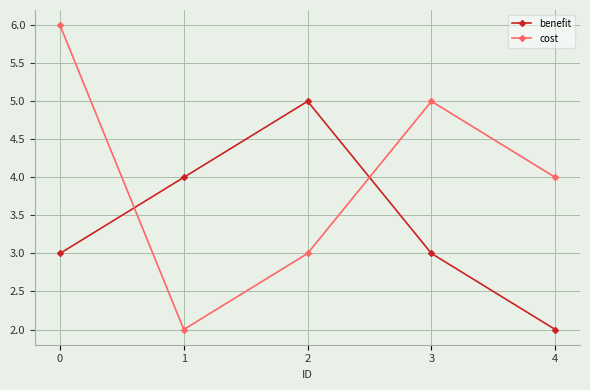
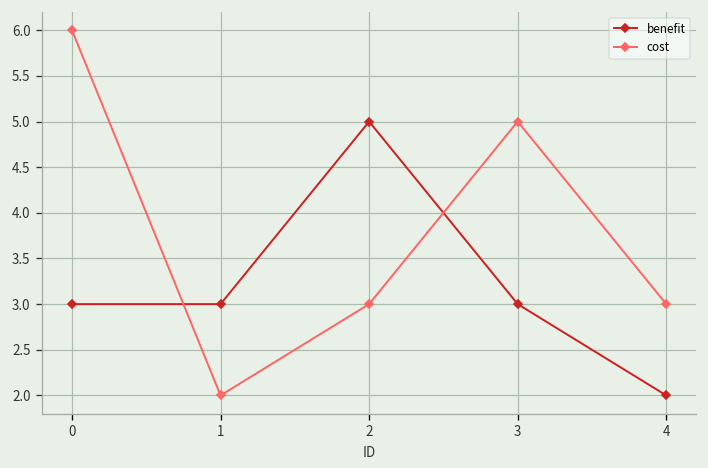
benefit, 1: 4 -> 3
cost, 4: 4 -> 3
